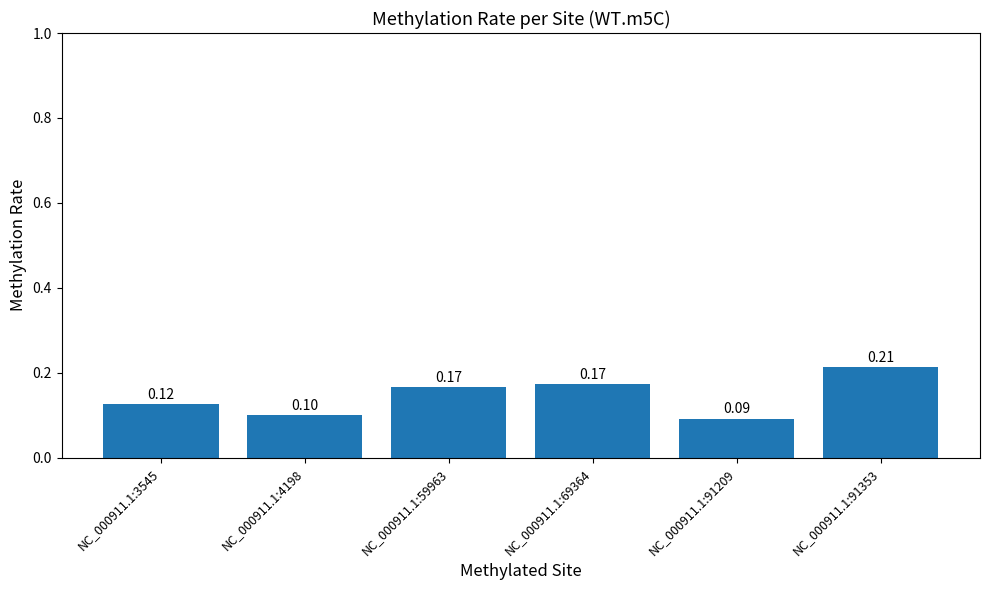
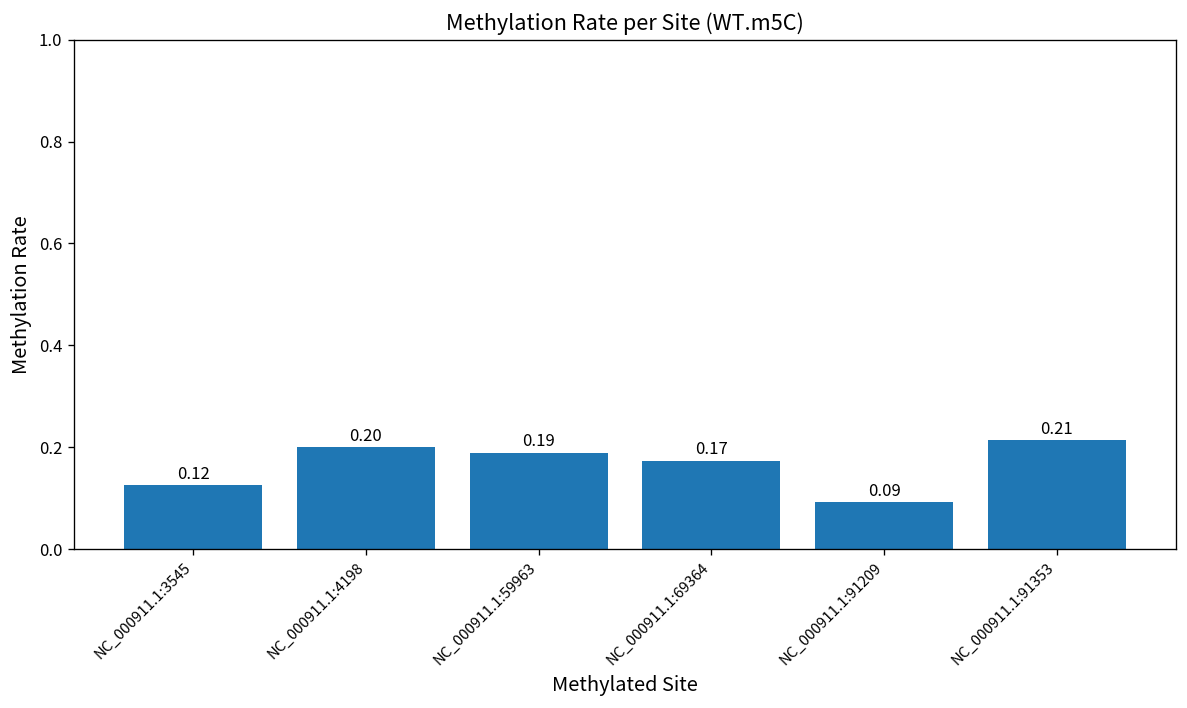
NC_000911.1:4198: 0.10 -> 0.20
NC_000911.1:59963: 0.17 -> 0.19
